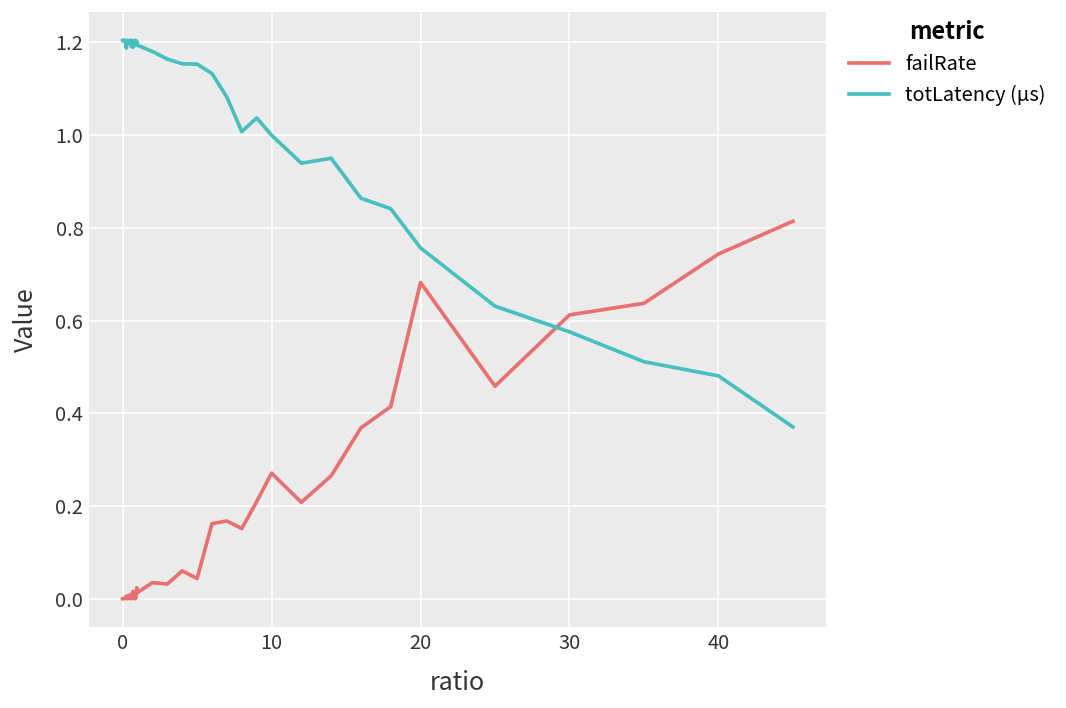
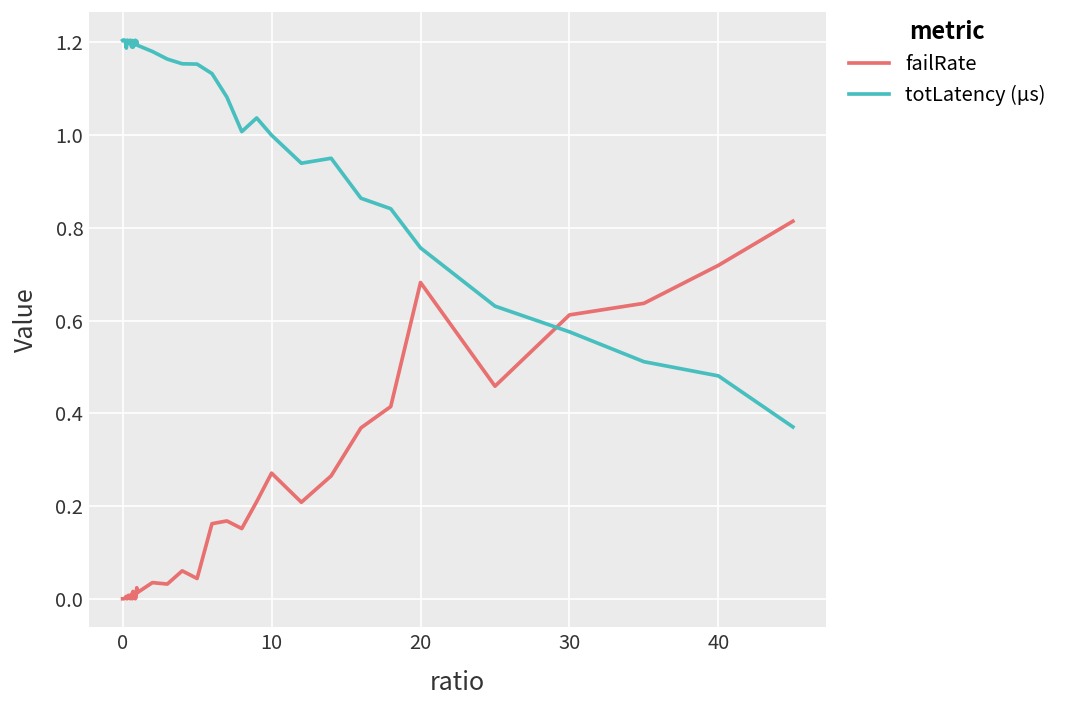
failRate, 40: 0.74 -> 0.72
